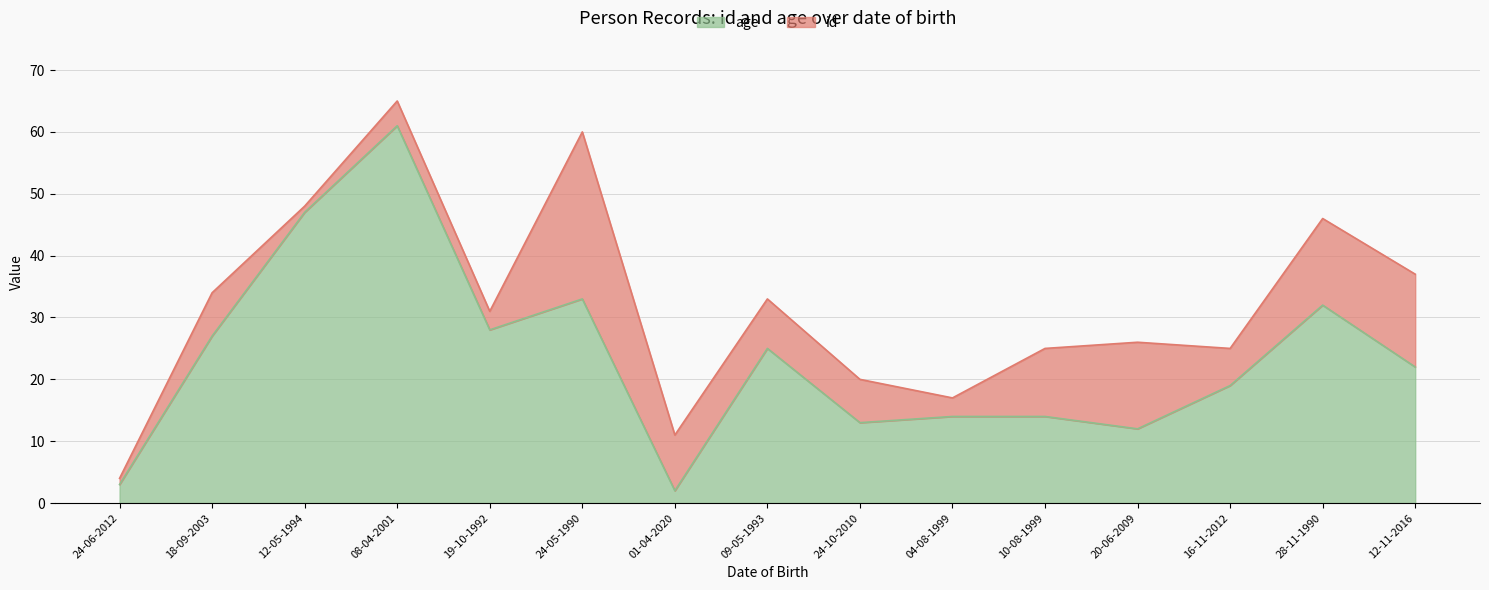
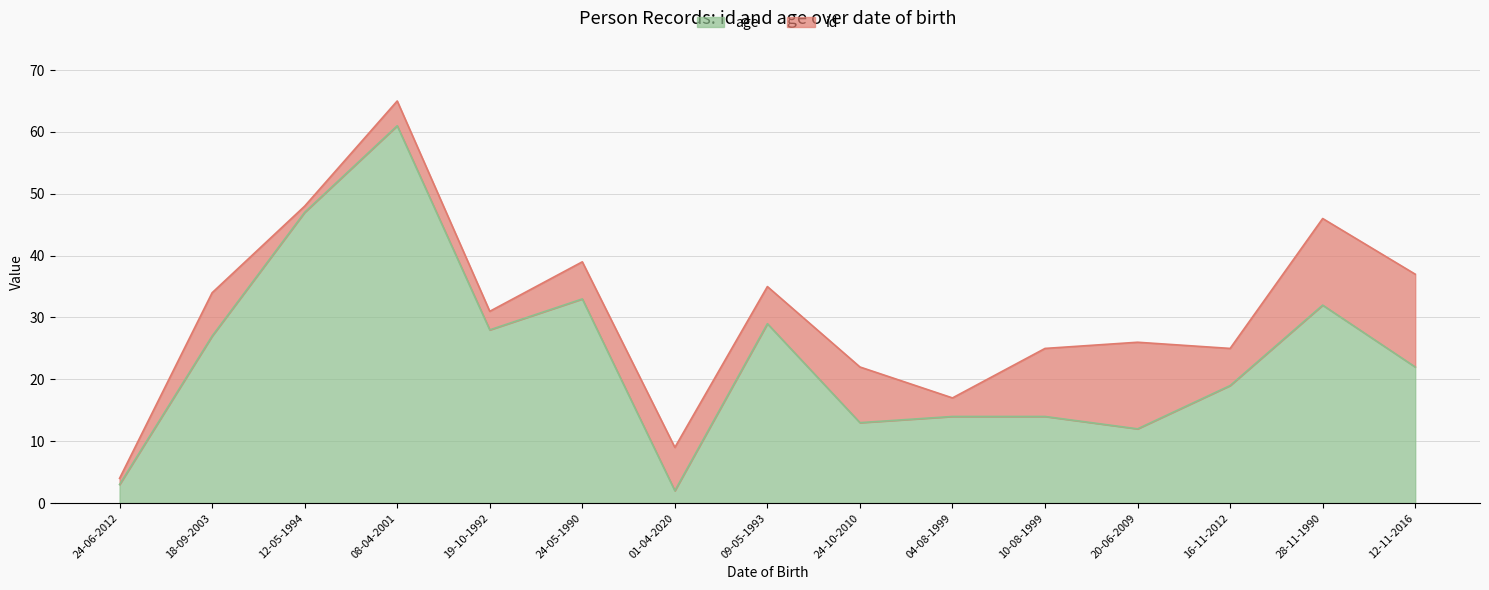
id, 24-05-1990: 27 -> 6
id, 01-04-2020: 9 -> 7
age, 09-05-1993: 25 -> 29
id, 09-05-1993: 8 -> 6
id, 24-10-2010: 7 -> 9
